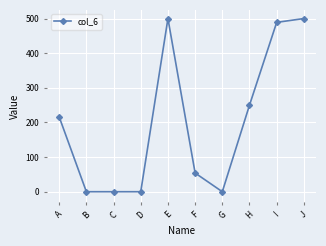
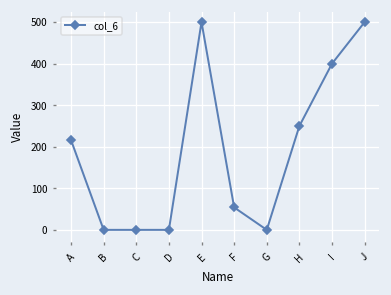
I: 490 -> 400
